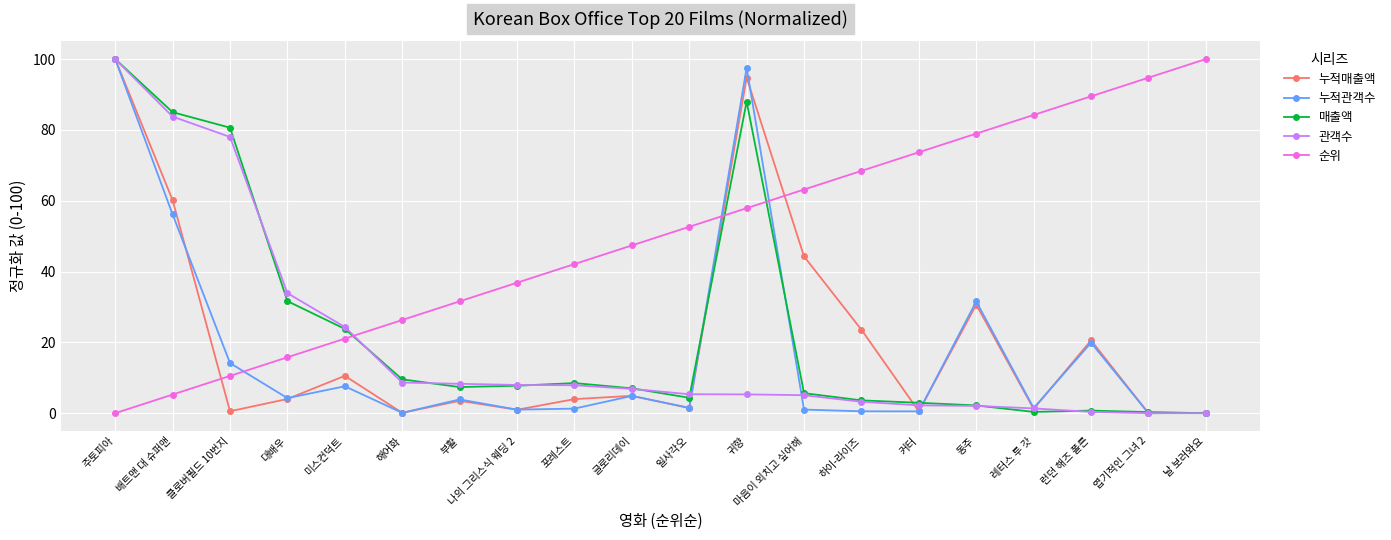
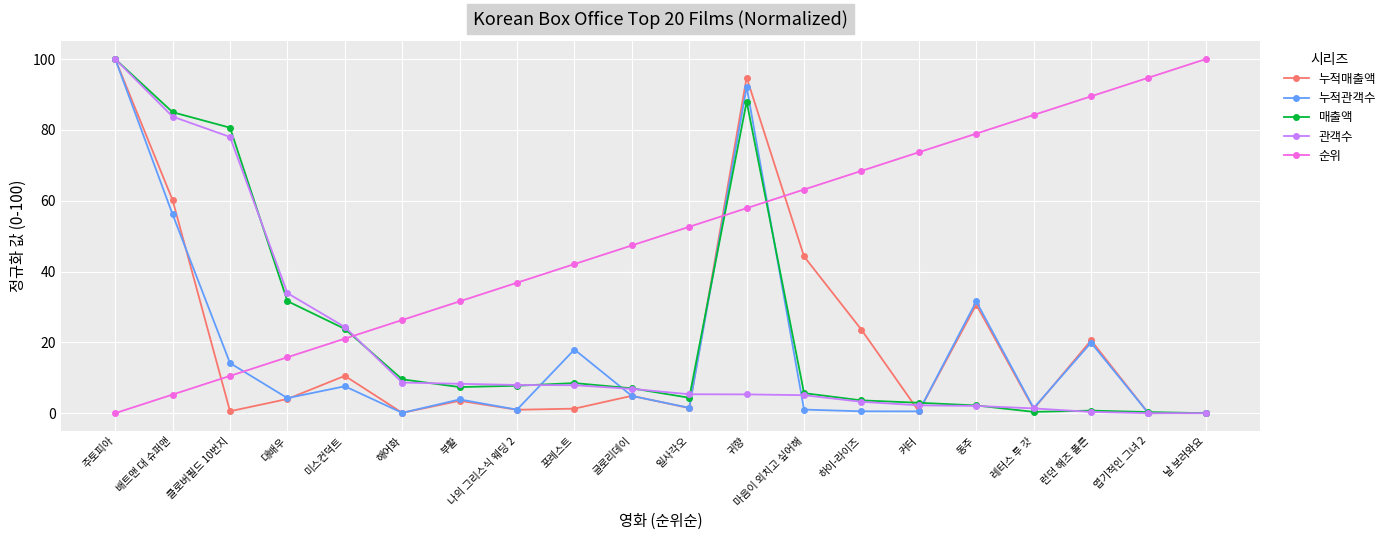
누적매출액, 포레스트: 4 -> 1
누적관객수, 포레스트: 1 -> 18
누적관객수, 귀향: 98 -> 92
